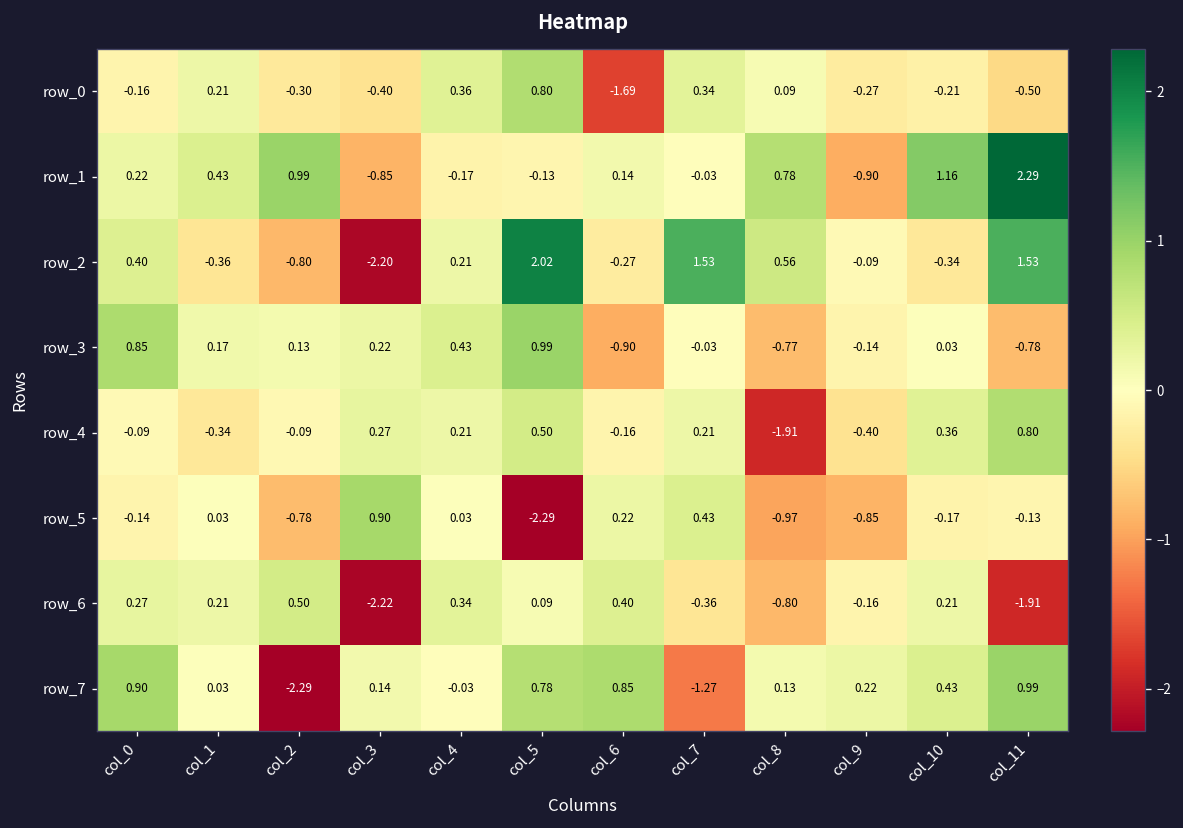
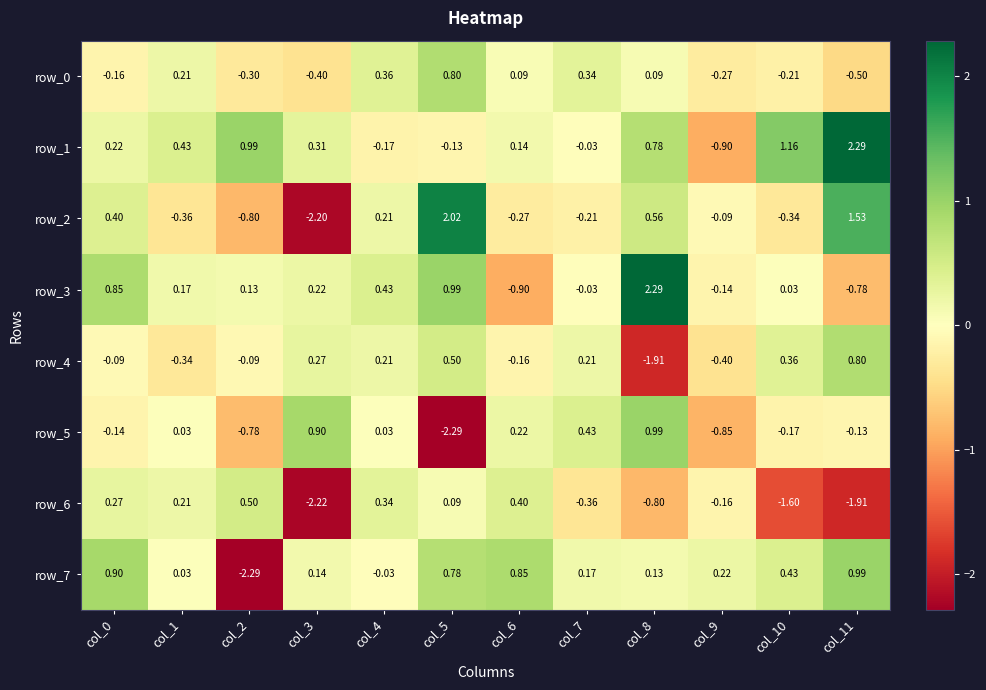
row_0, col_6: -1.69 -> 0.09
row_1, col_3: -0.85 -> 0.31
row_2, col_7: 1.53 -> -0.21
row_3, col_8: -0.77 -> 2.29
row_5, col_8: -0.97 -> 0.99
row_6, col_10: 0.21 -> -1.60
row_7, col_7: -1.27 -> 0.17
